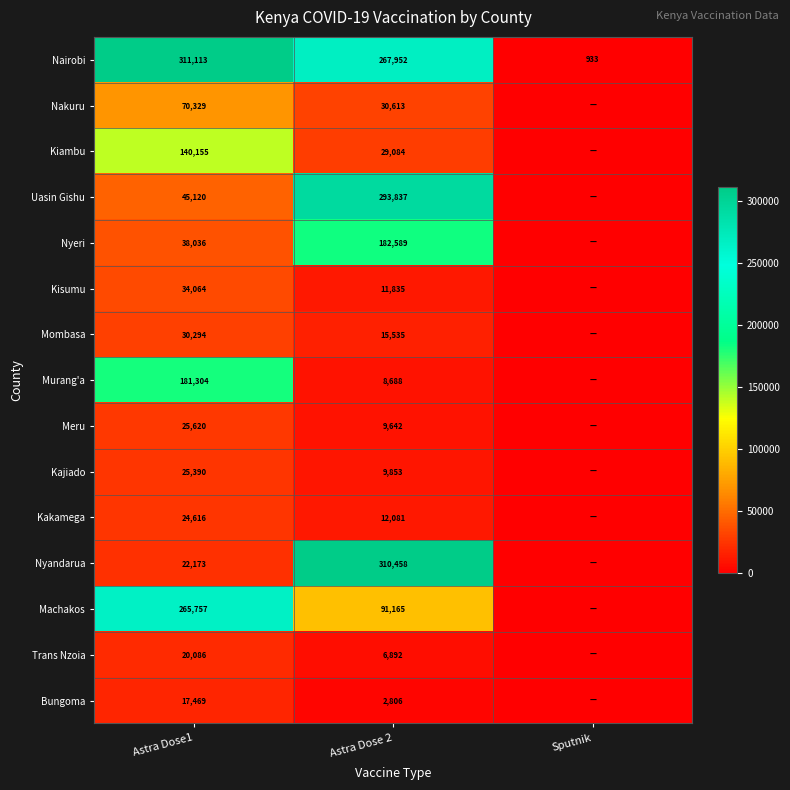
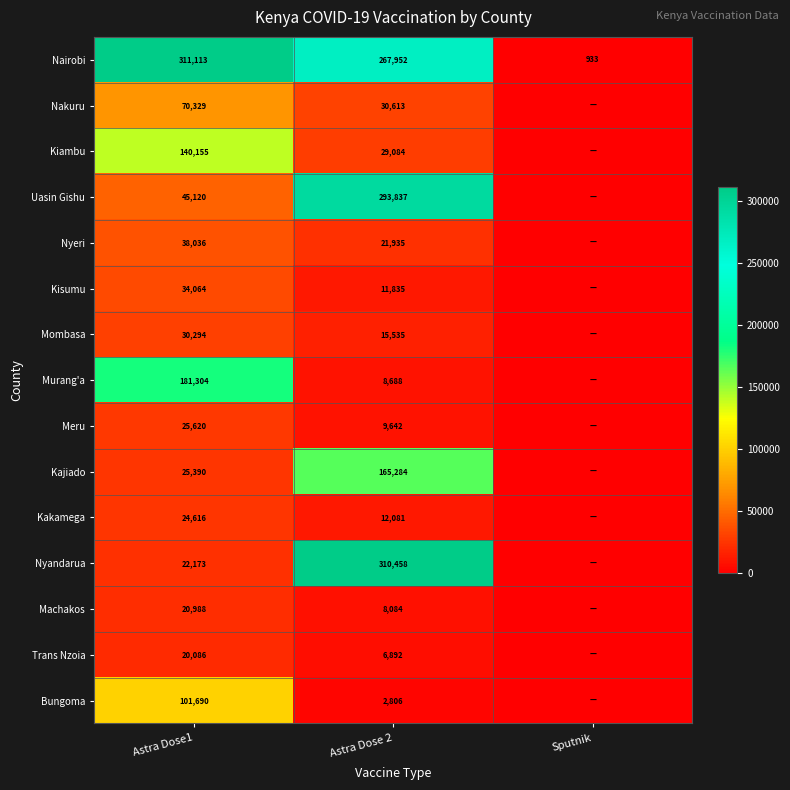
Nyeri, Astra Dose 2: 182,589 -> 21,935
Kajiado, Astra Dose 2: 9,853 -> 165,284
Machakos, Astra Dose1: 265,757 -> 20,988
Machakos, Astra Dose 2: 91,165 -> 8,084
Bungoma, Astra Dose1: 17,469 -> 101,690
